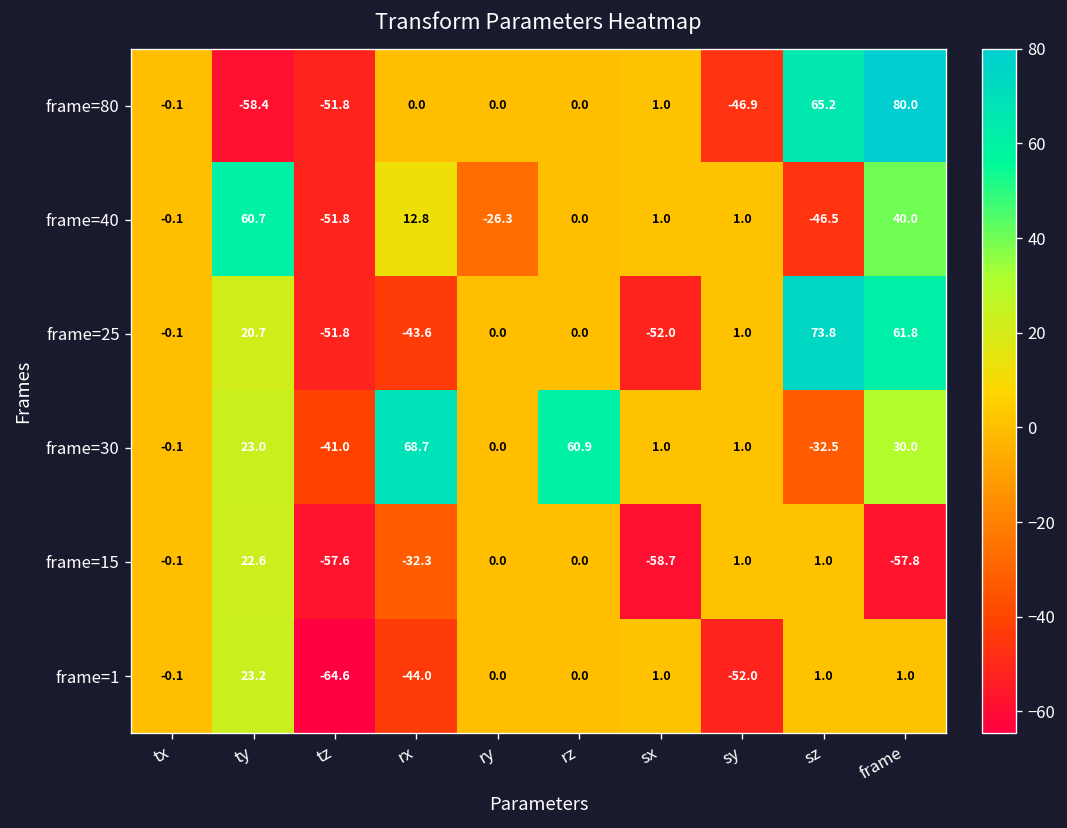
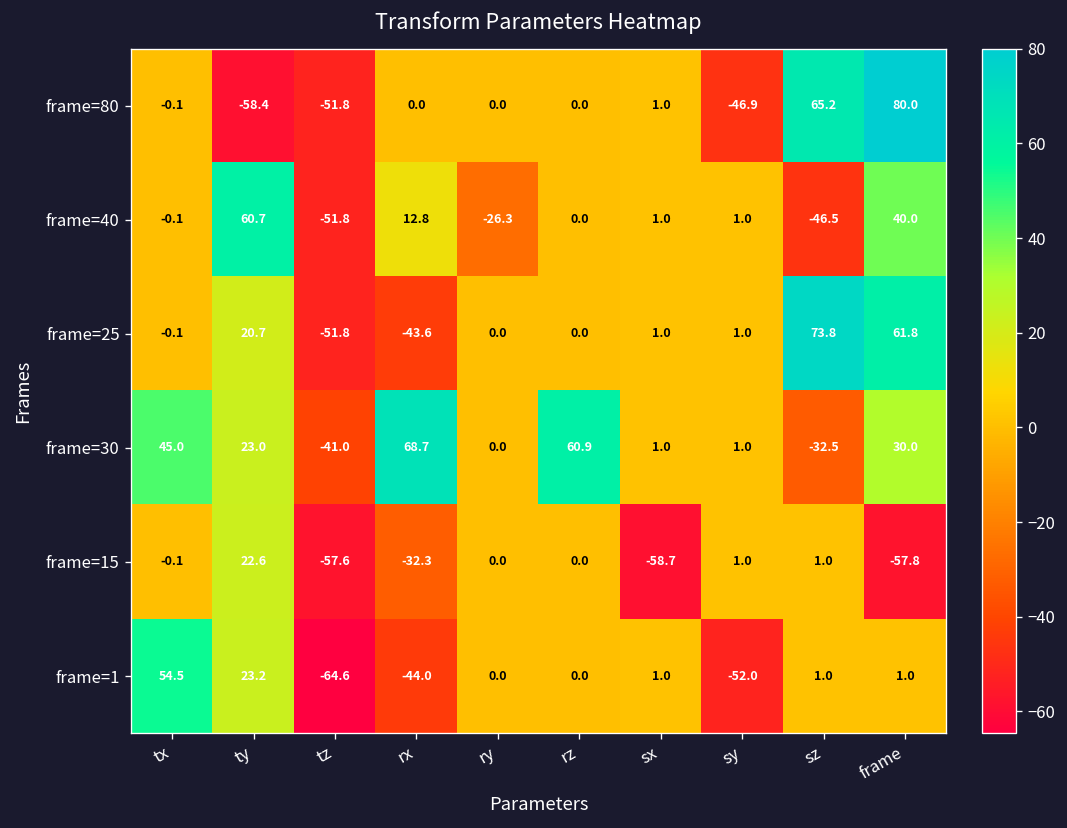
frame=25, sx: -52.0 -> 1.0
frame=30, tx: -0.1 -> 45.0
frame=1, tx: -0.1 -> 54.5
